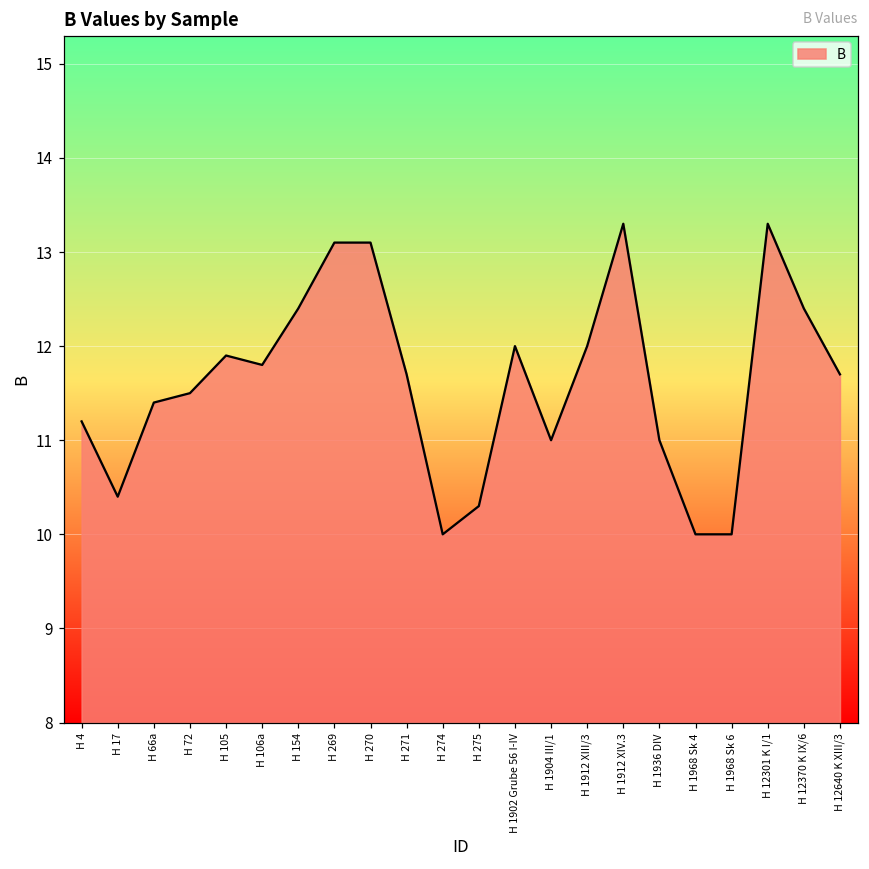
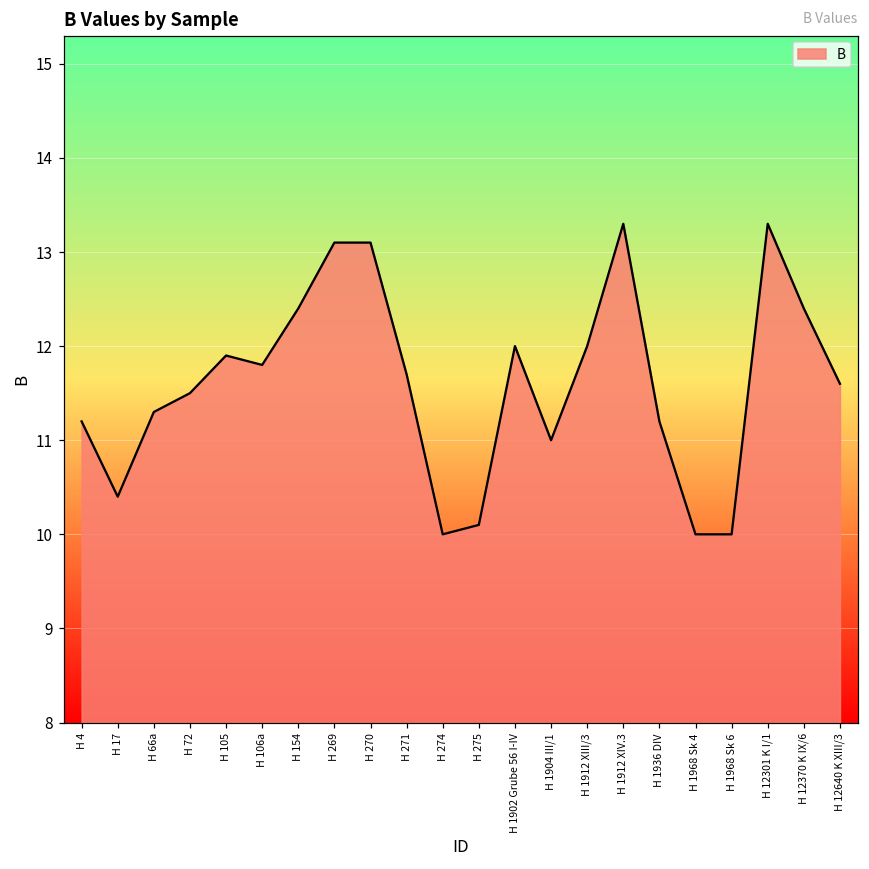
H 66a: 11.4 -> 11.3
H 275: 10.3 -> 10.1
H 1936 DIV: 11.0 -> 11.2
H 12640 K XIII/3: 11.7 -> 11.6
